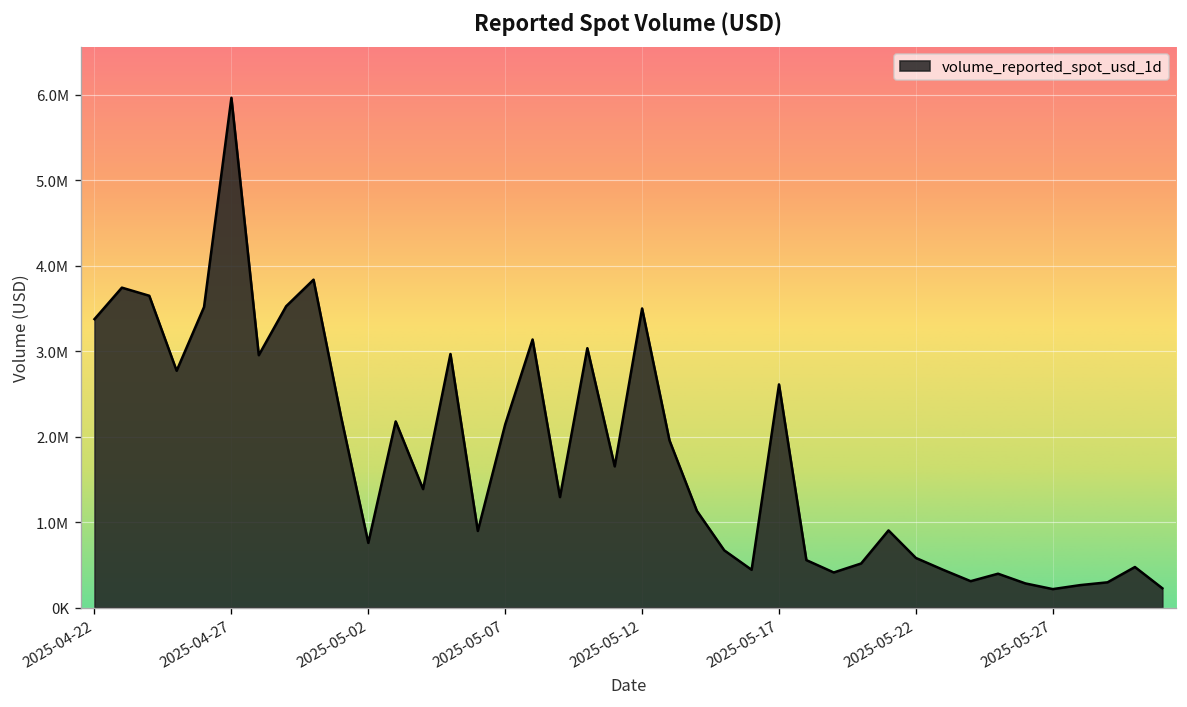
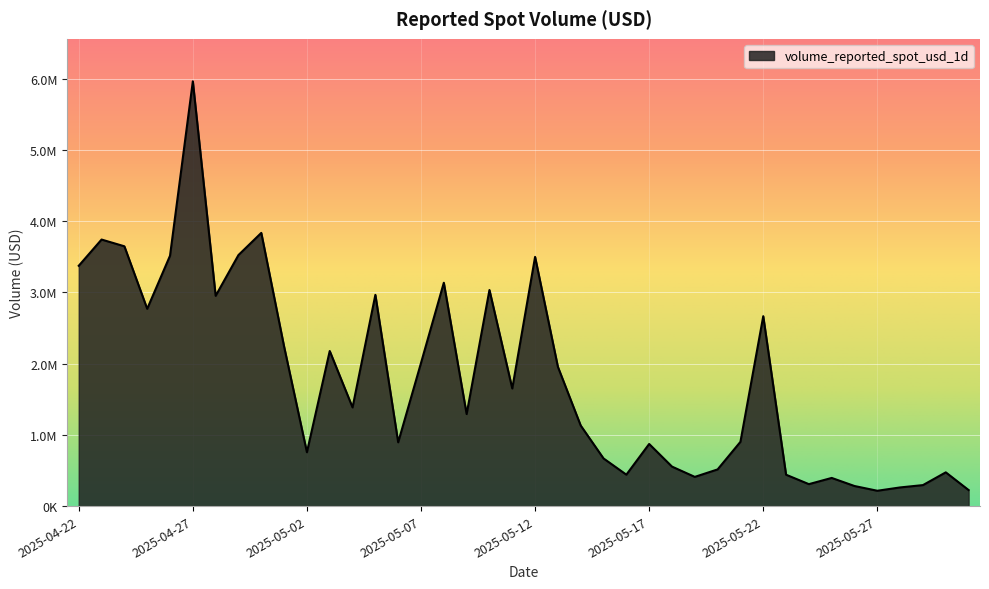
2025-05-07: 2100000 -> 2000000
2025-05-17: 2600000 -> 900000
2025-05-22: 600000 -> 2700000
